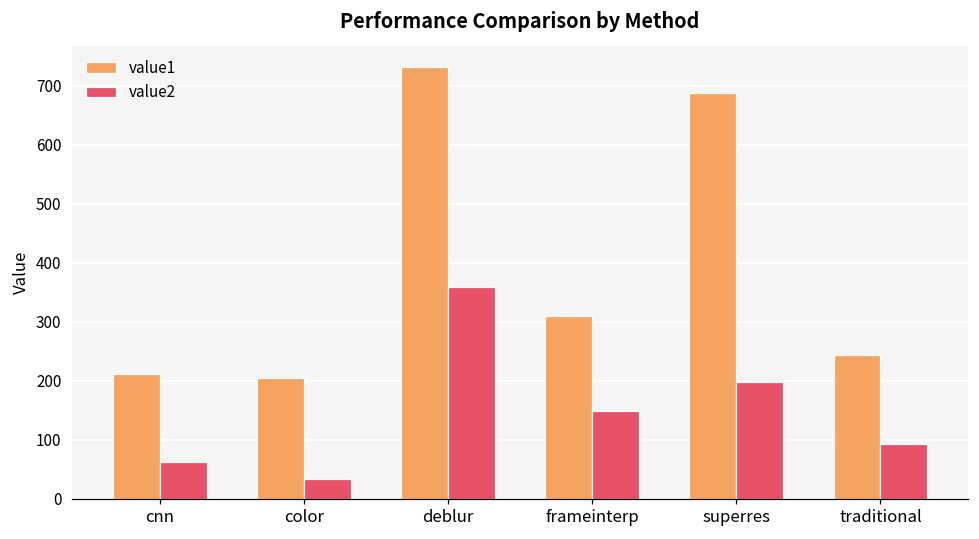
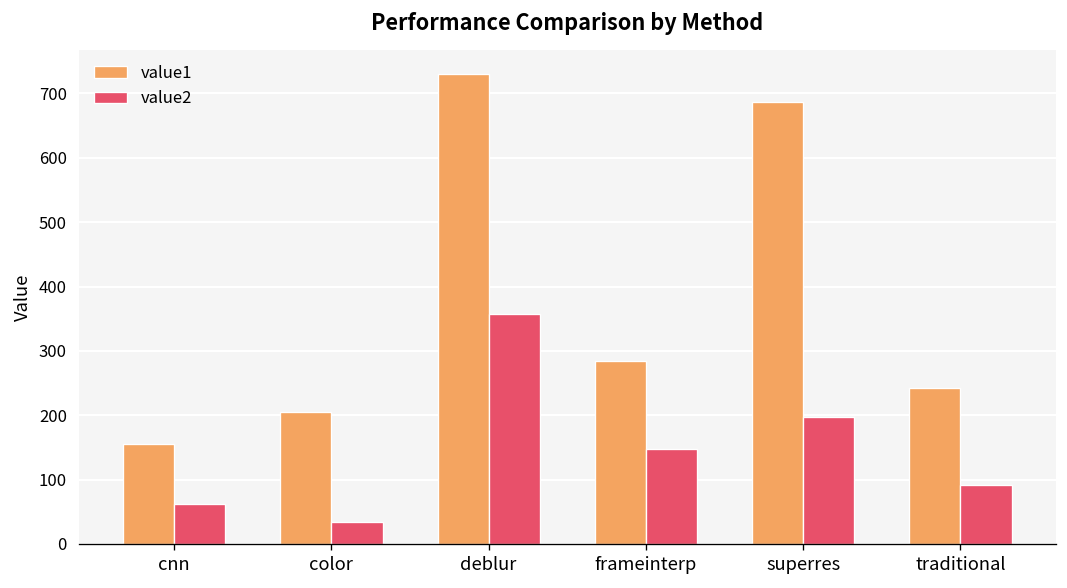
value1, cnn: 210 -> 160
value1, frameinterp: 310 -> 290
